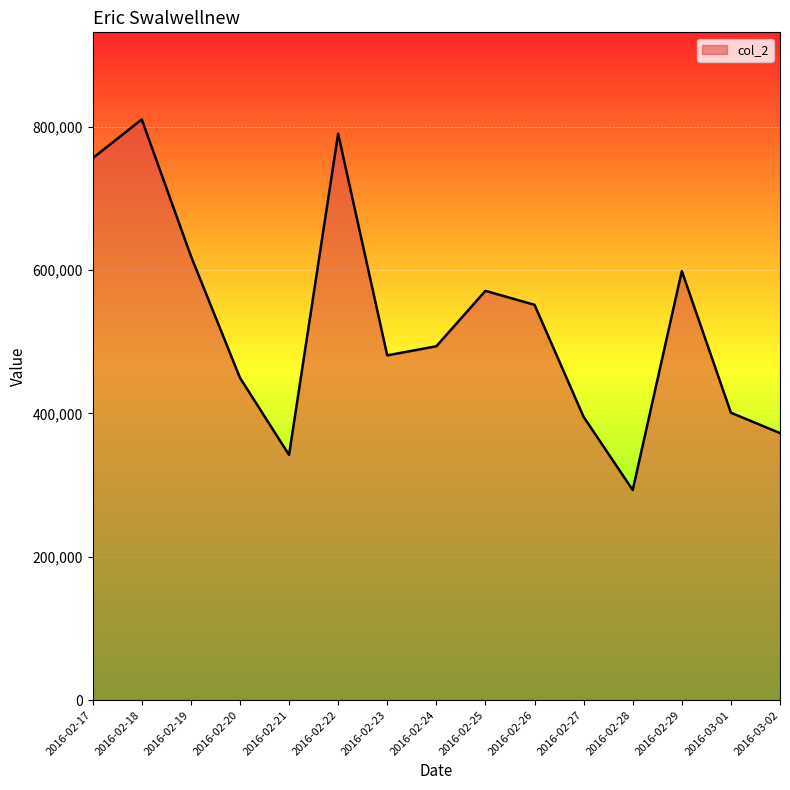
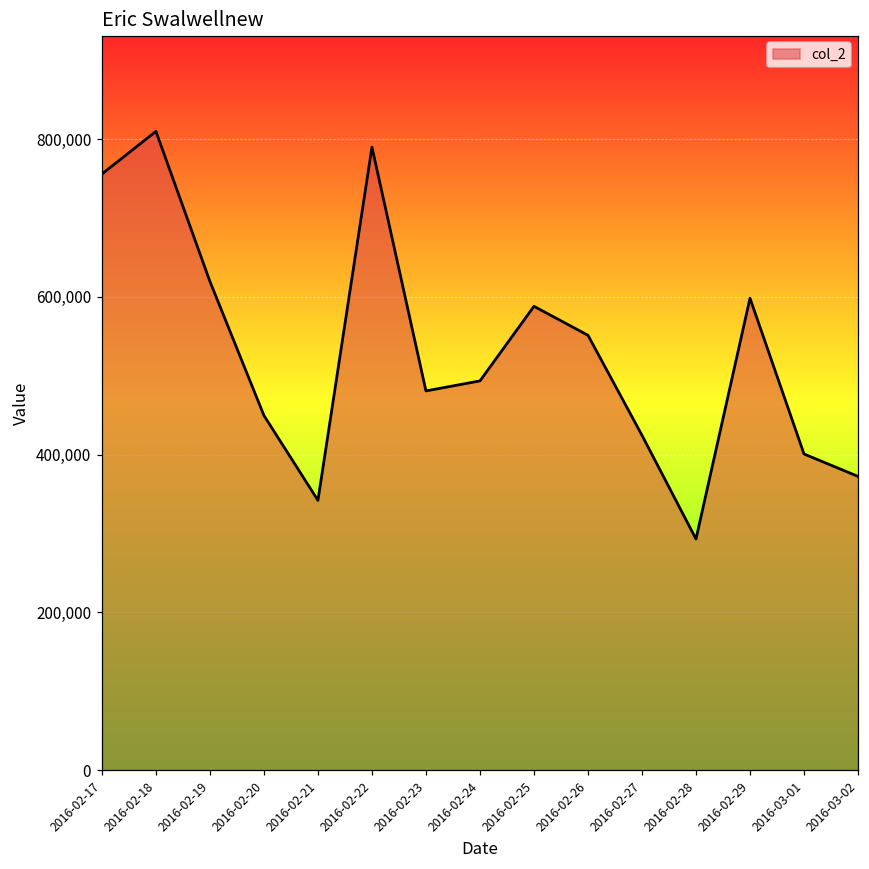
2016-02-25: 570,000 -> 590,000
2016-02-27: 400,000 -> 420,000
